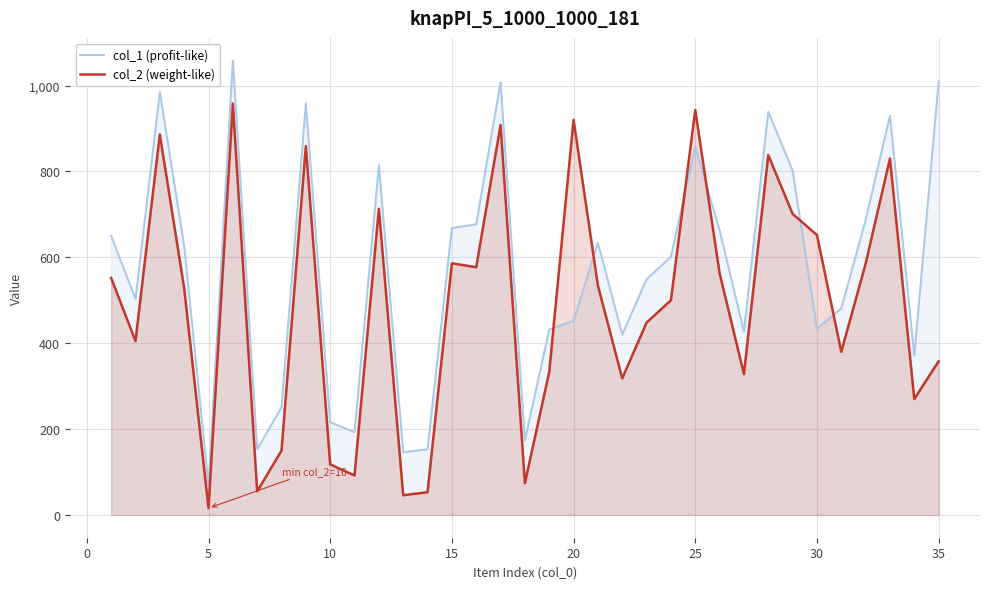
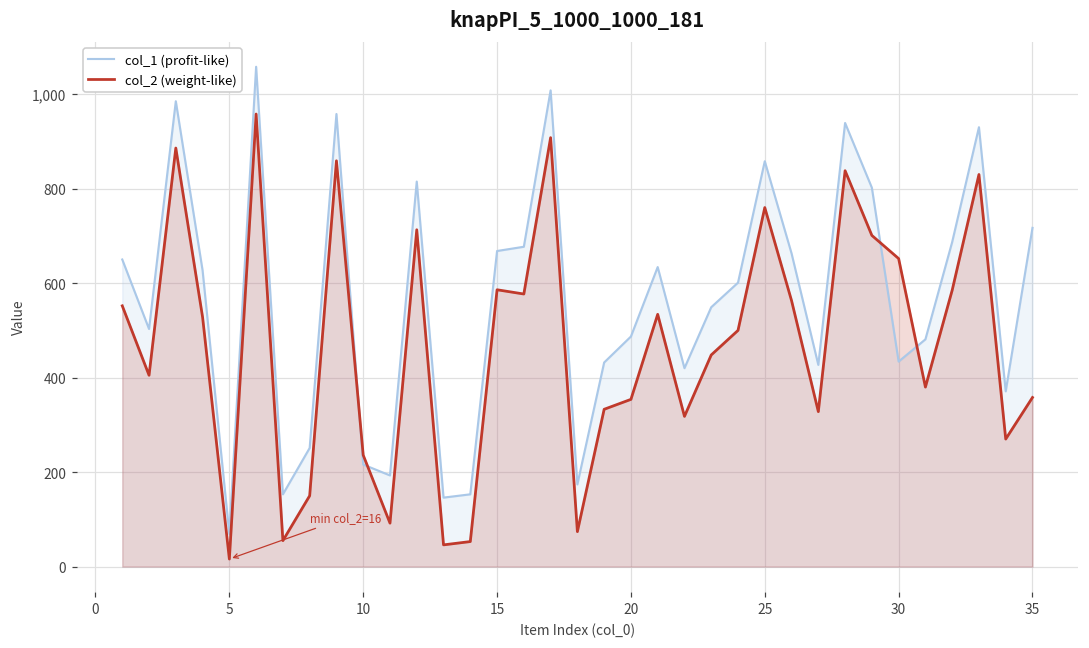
col_2 (weight-like), 10: 120 -> 240
col_1 (profit-like), 20: 450 -> 490
col_2 (weight-like), 20: 920 -> 350
col_2 (weight-like), 25: 940 -> 760
col_1 (profit-like), 35: 1,010 -> 720
